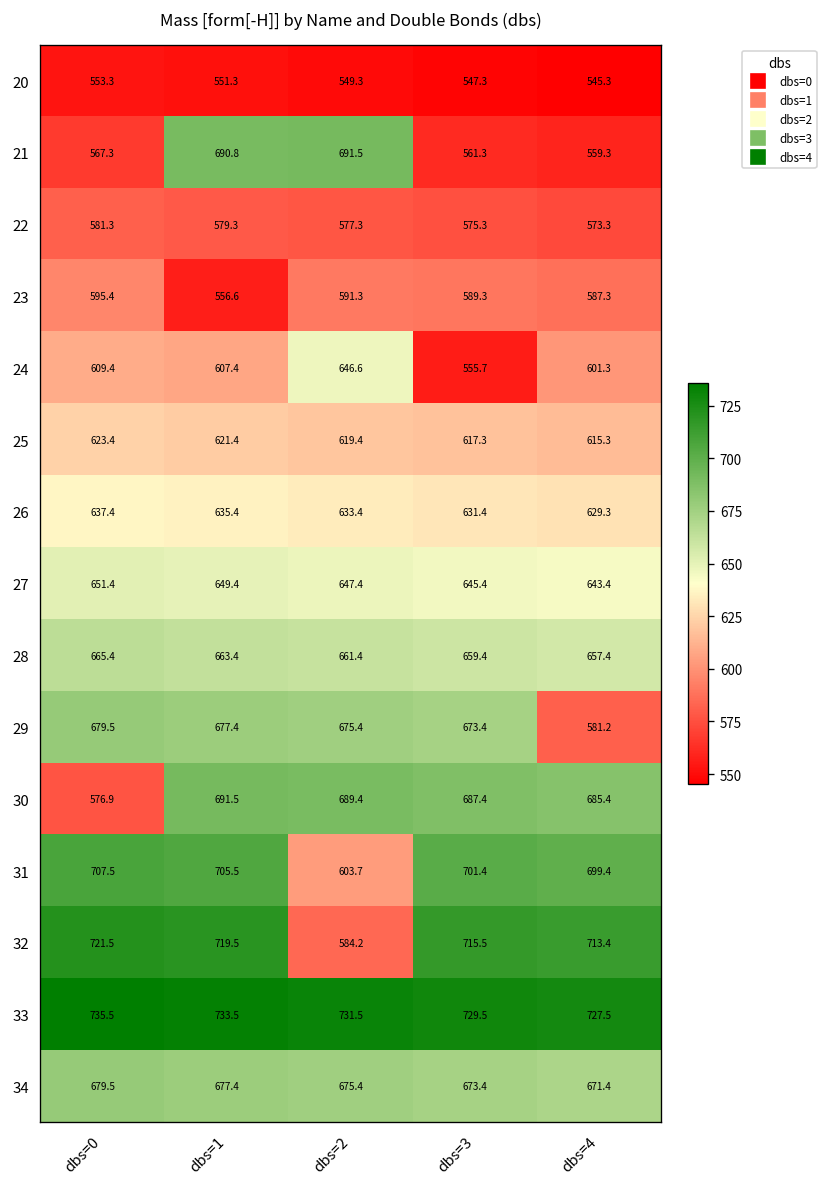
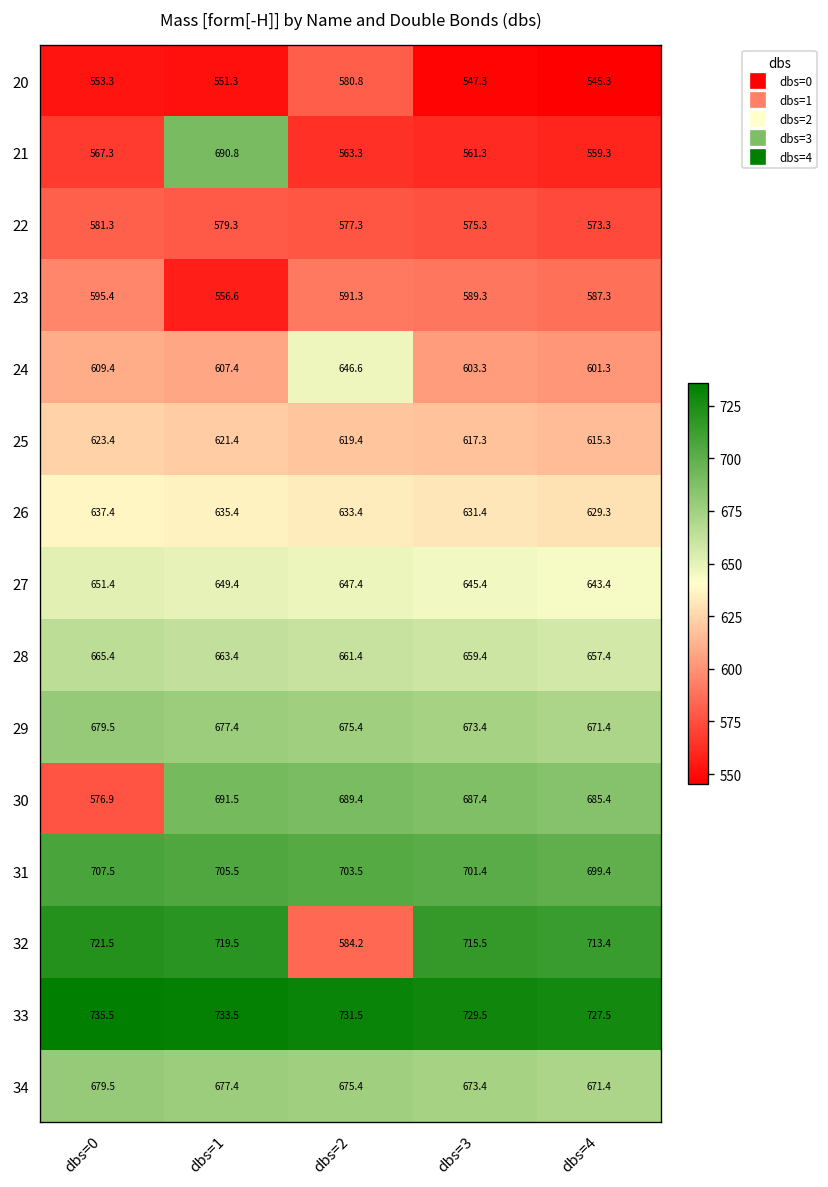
20, dbs=2: 549.3 -> 580.8
21, dbs=2: 691.5 -> 563.3
24, dbs=3: 555.7 -> 603.3
29, dbs=4: 581.2 -> 671.4
31, dbs=2: 603.7 -> 703.5
